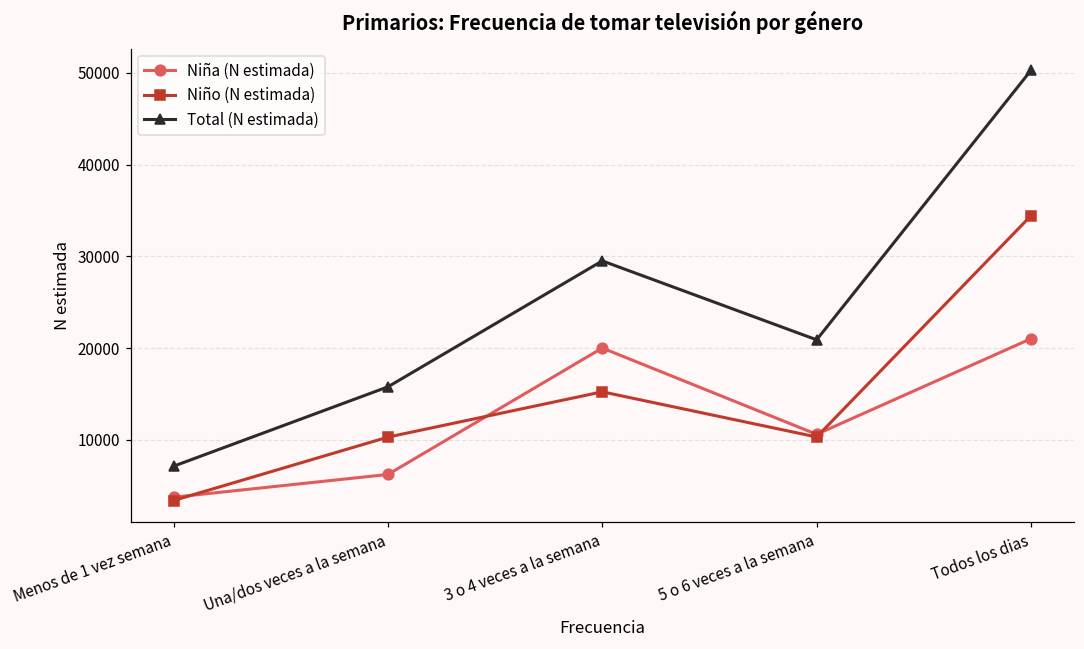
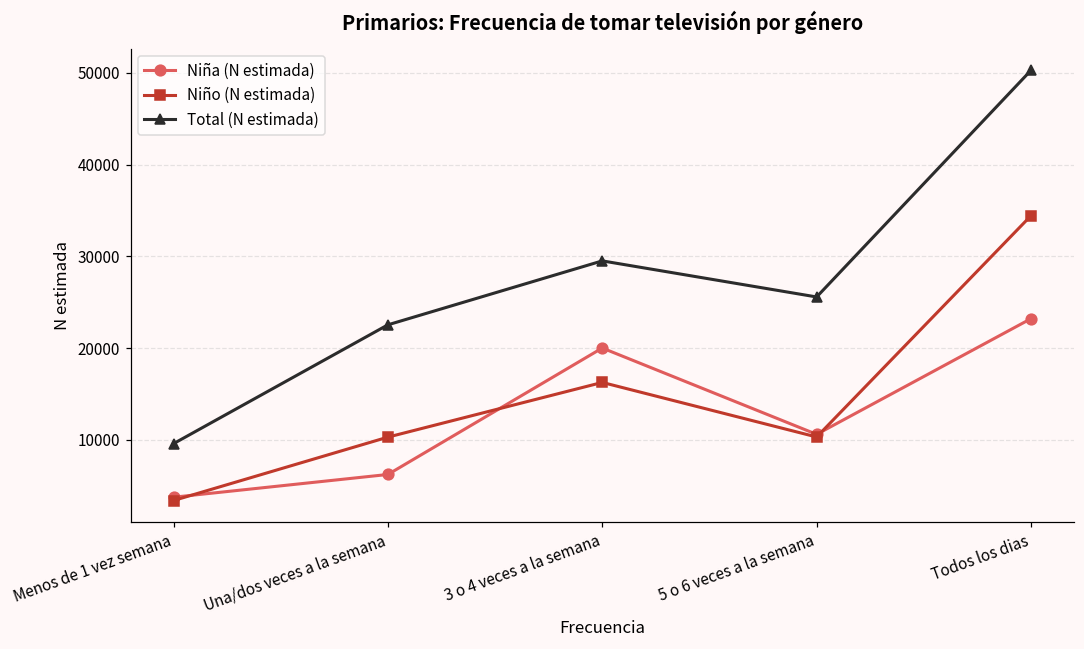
Total (N estimada), Menos de 1 vez semana: 7000 -> 10000
Total (N estimada), Una/dos veces a la semana: 16000 -> 23000
Niño (N estimada), 3 o 4 veces a la semana: 15000 -> 16000
Total (N estimada), 5 o 6 veces a la semana: 21000 -> 26000
Niña (N estimada), Todos los dias: 21000 -> 23000
